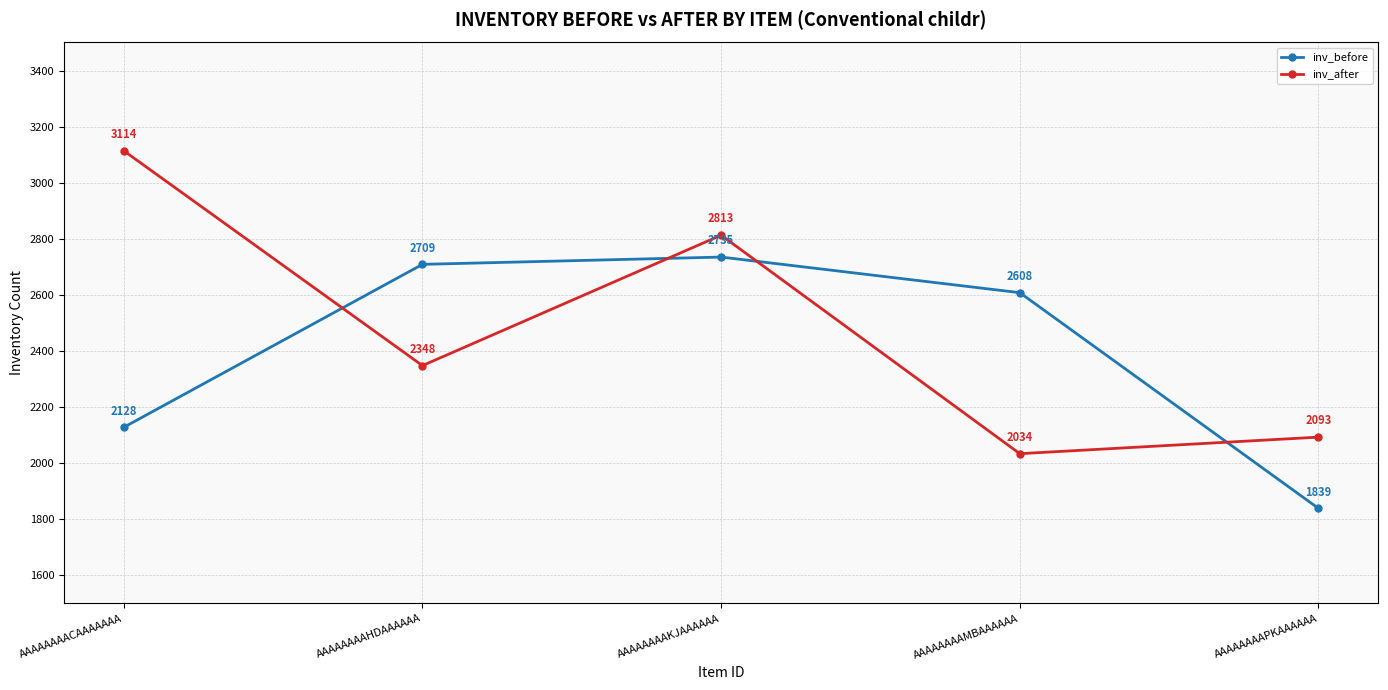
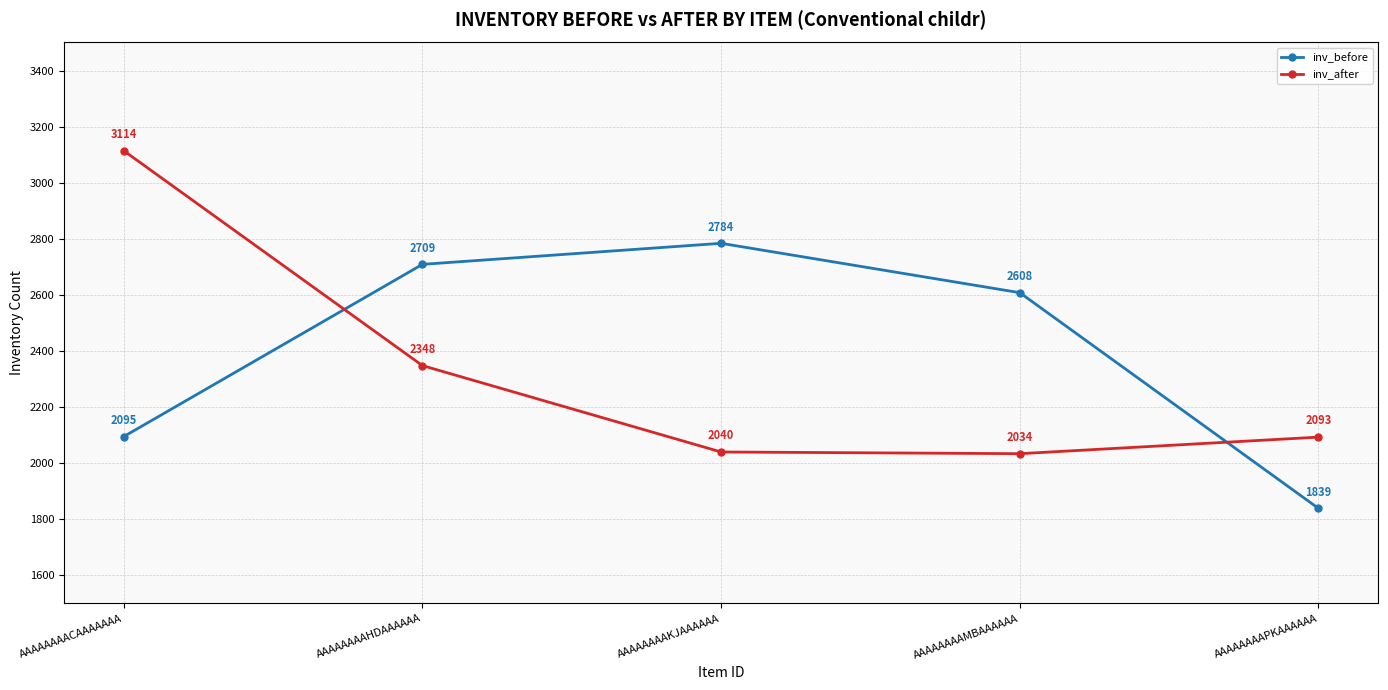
inv_before, AAAAAAAACAAAAAAA: 2128 -> 2095
inv_before, AAAAAAAAKJAAAAAA: 2735 -> 2784
inv_after, AAAAAAAAKJAAAAAA: 2813 -> 2040
